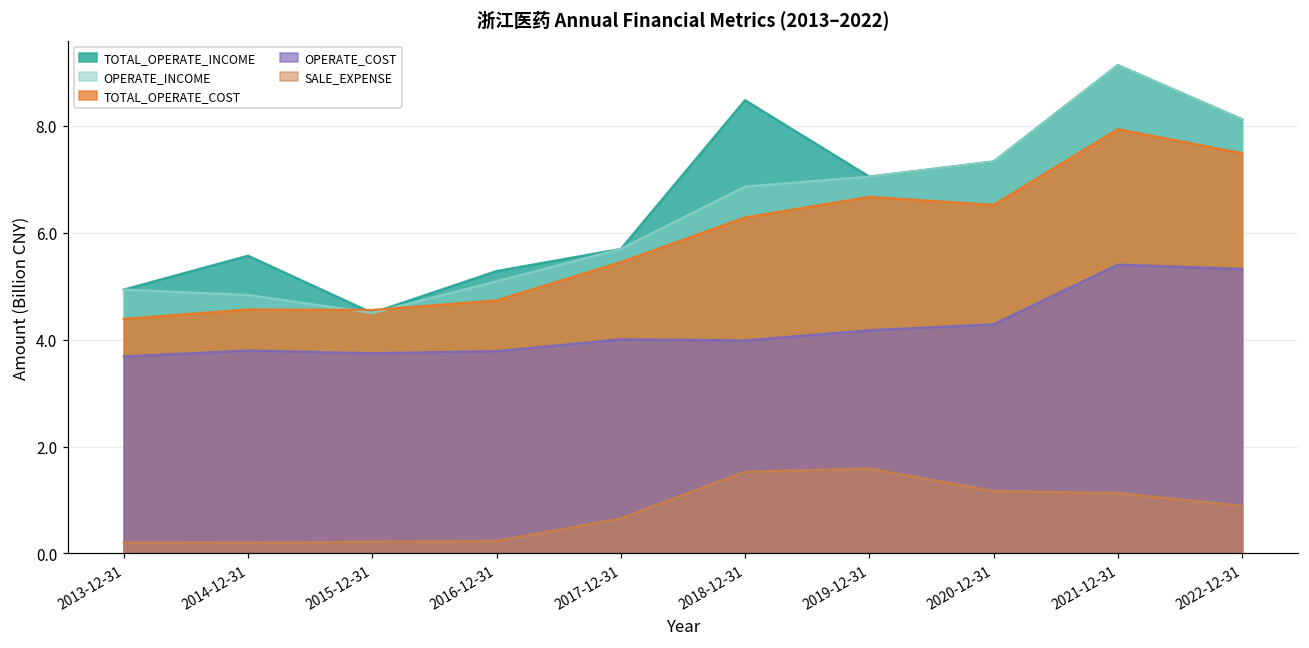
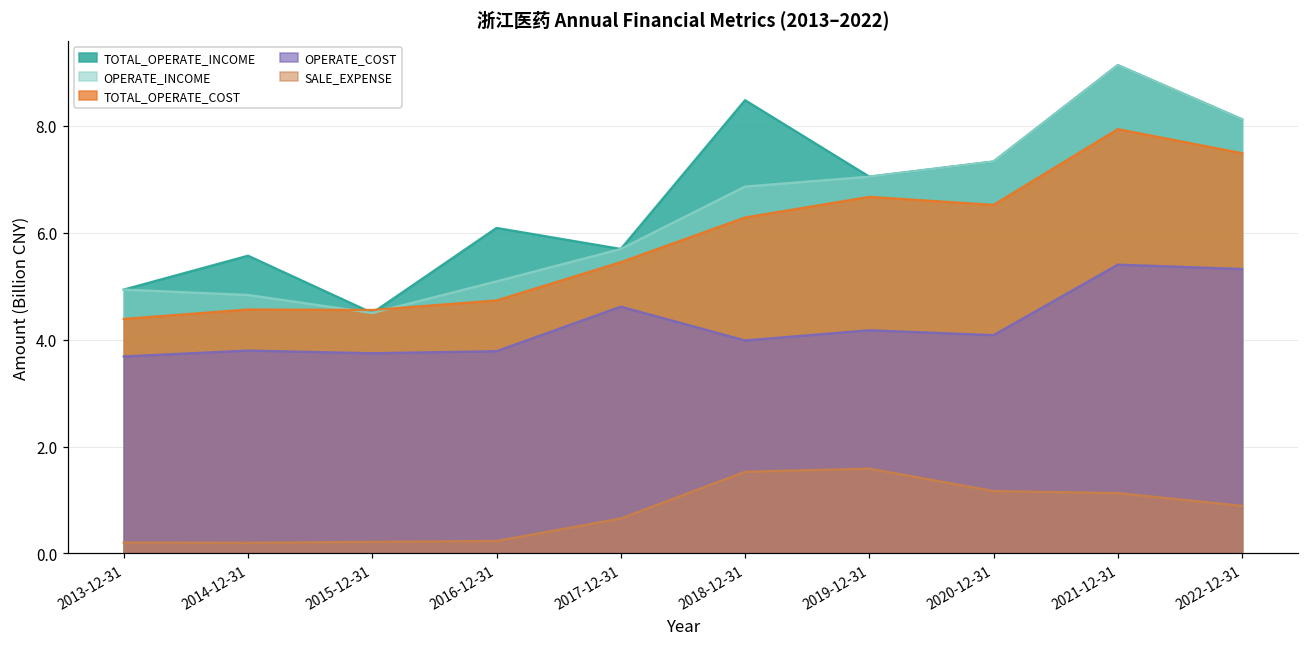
TOTAL_OPERATE_INCOME, 2016-12-31: 5.3 -> 6.1
OPERATE_COST, 2017-12-31: 4.0 -> 4.6
OPERATE_COST, 2020-12-31: 4.3 -> 4.1
